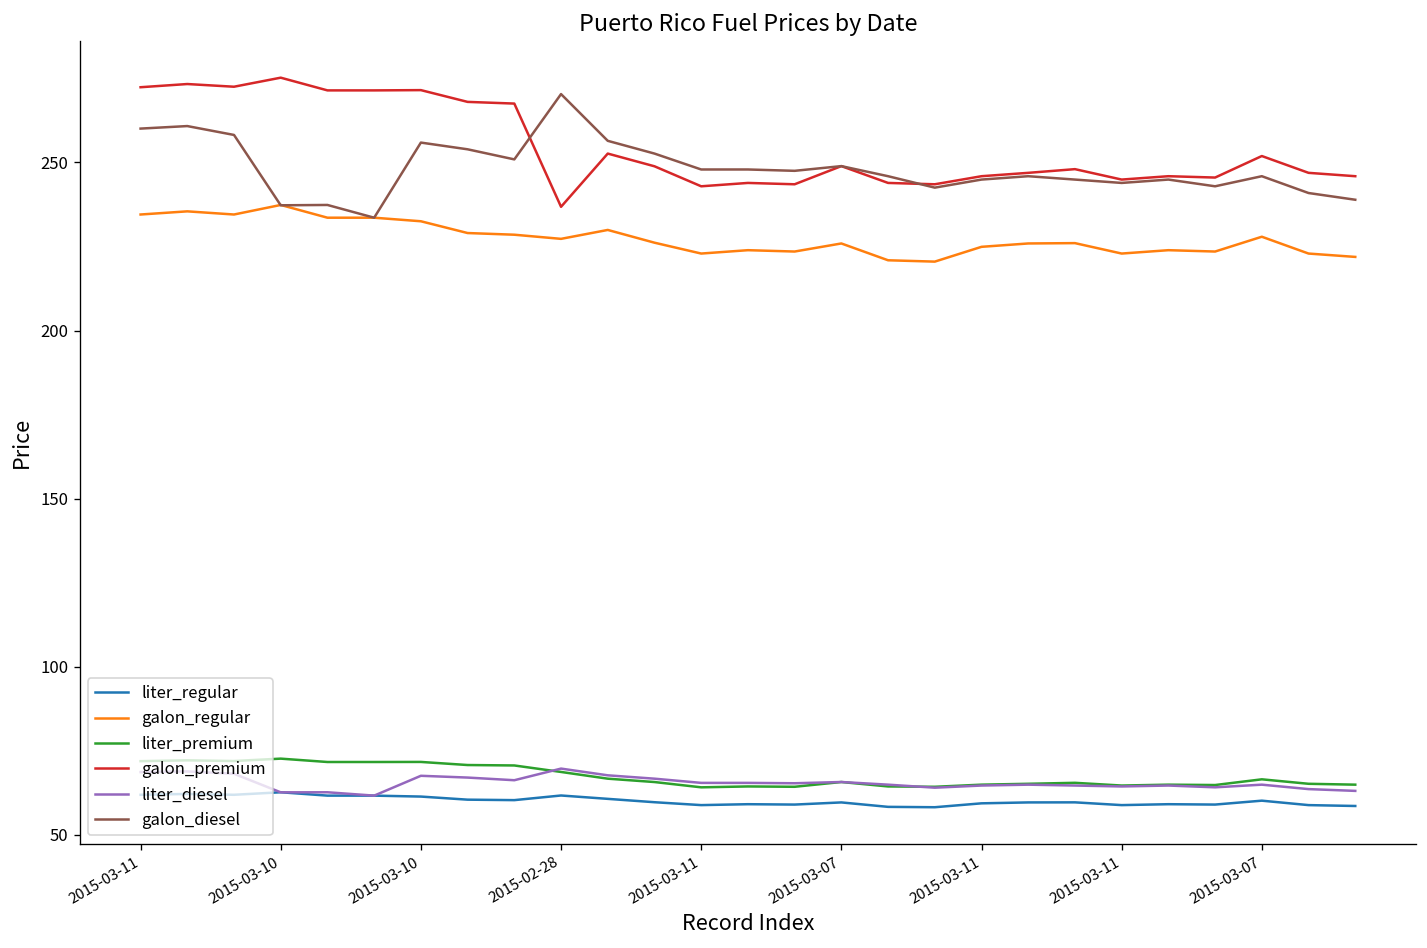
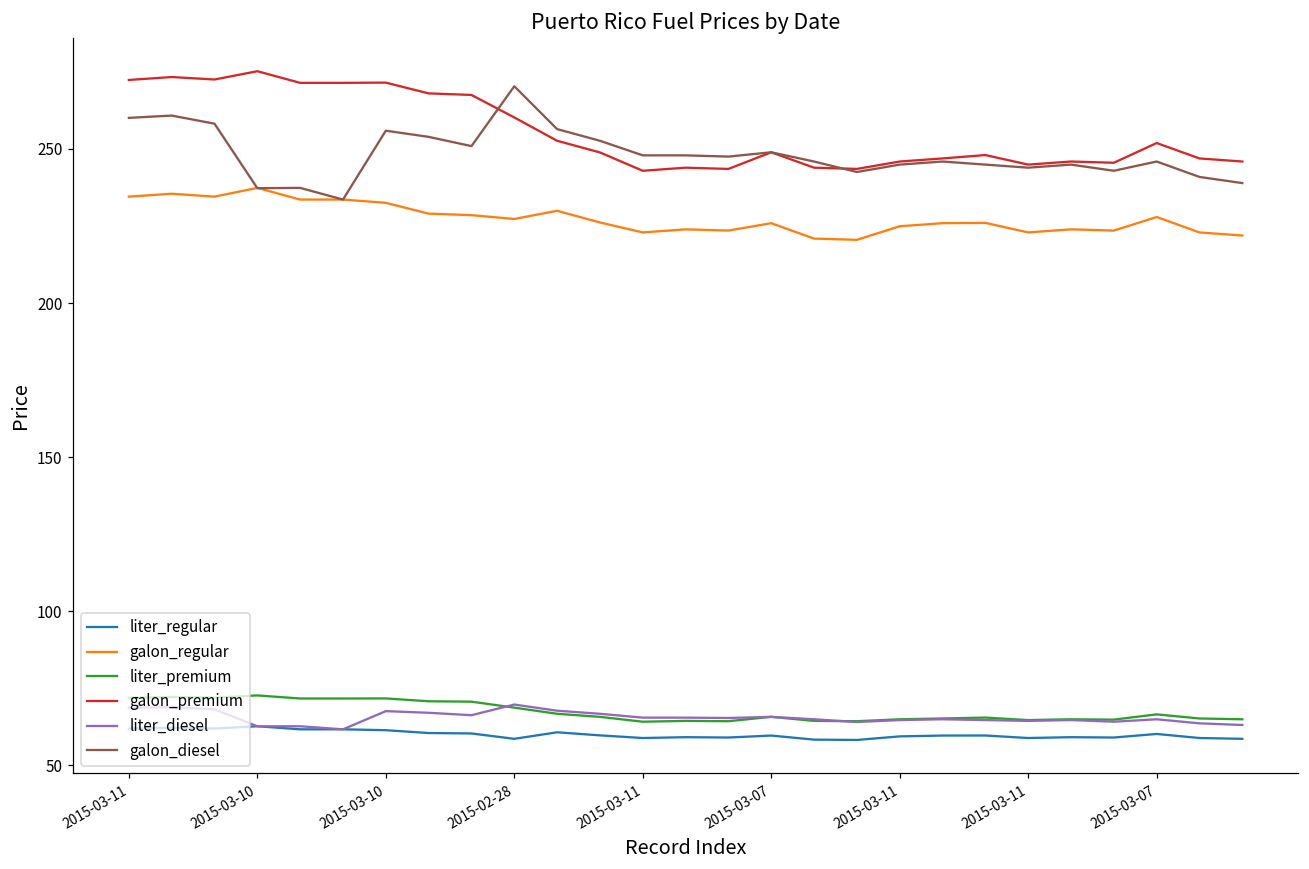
liter_regular, 2015-02-28: 62 -> 59
galon_premium, 2015-02-28: 237 -> 260
